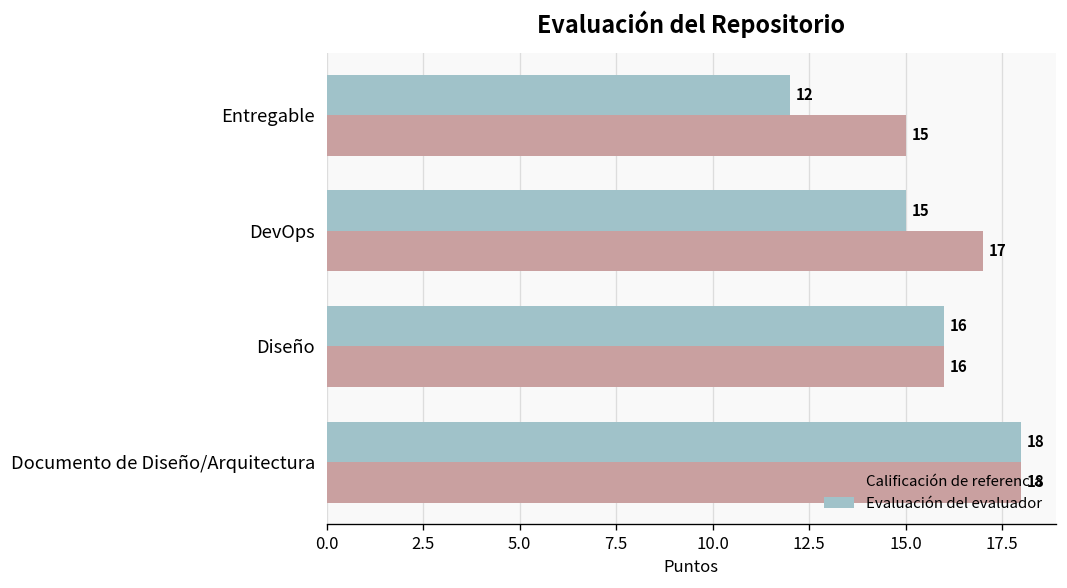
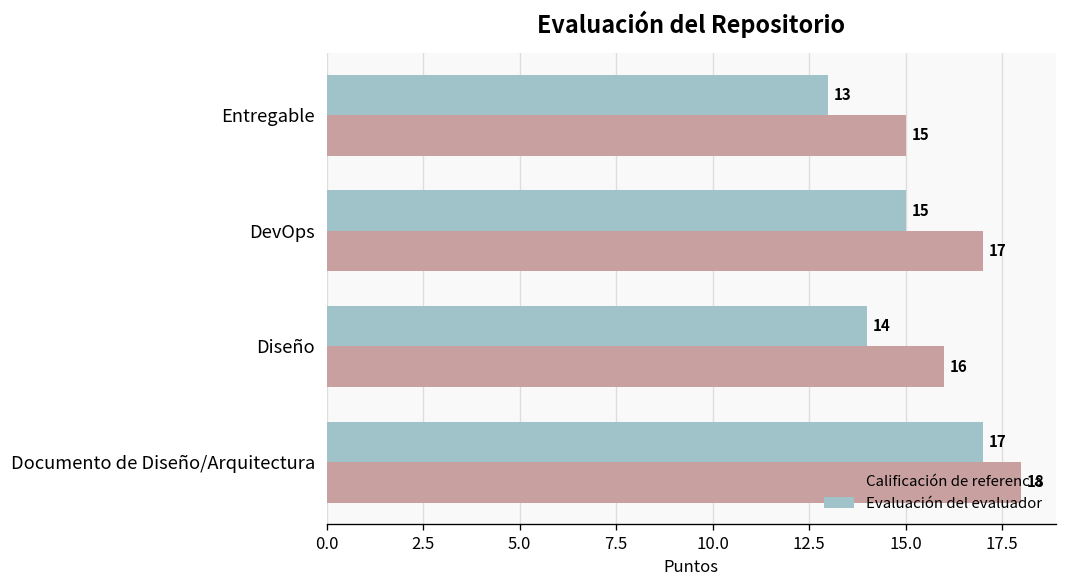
Evaluación del evaluador, Entregable: 12 -> 13
Evaluación del evaluador, Diseño: 16 -> 14
Evaluación del evaluador, Documento de Diseño/Arquitectura: 18 -> 17
